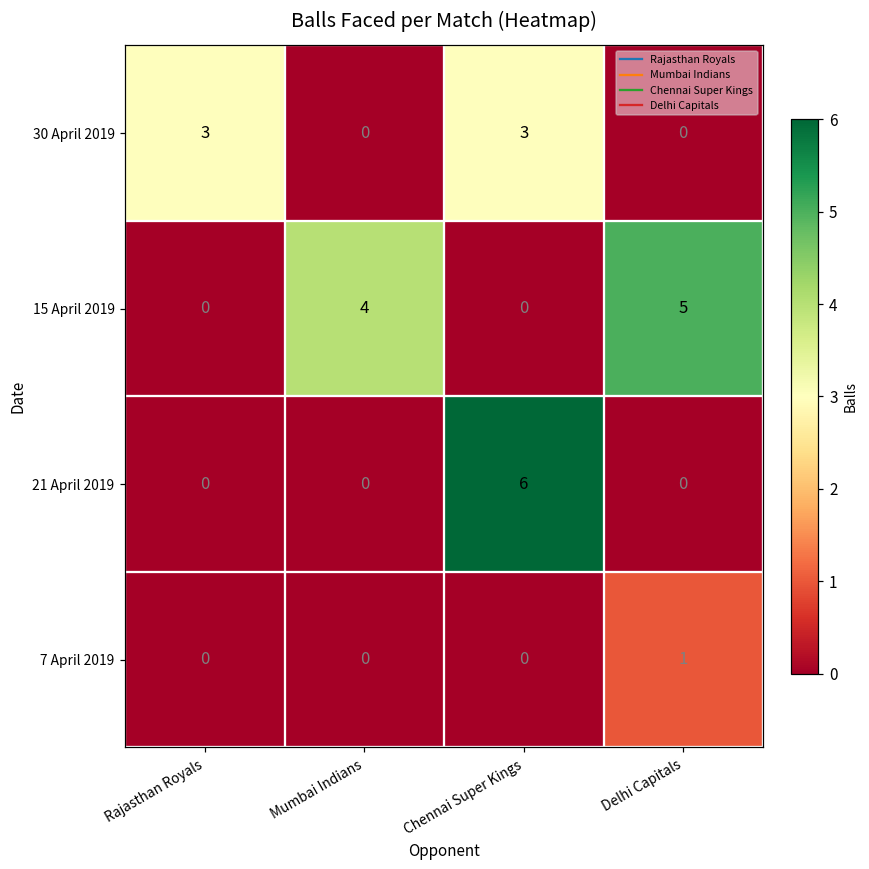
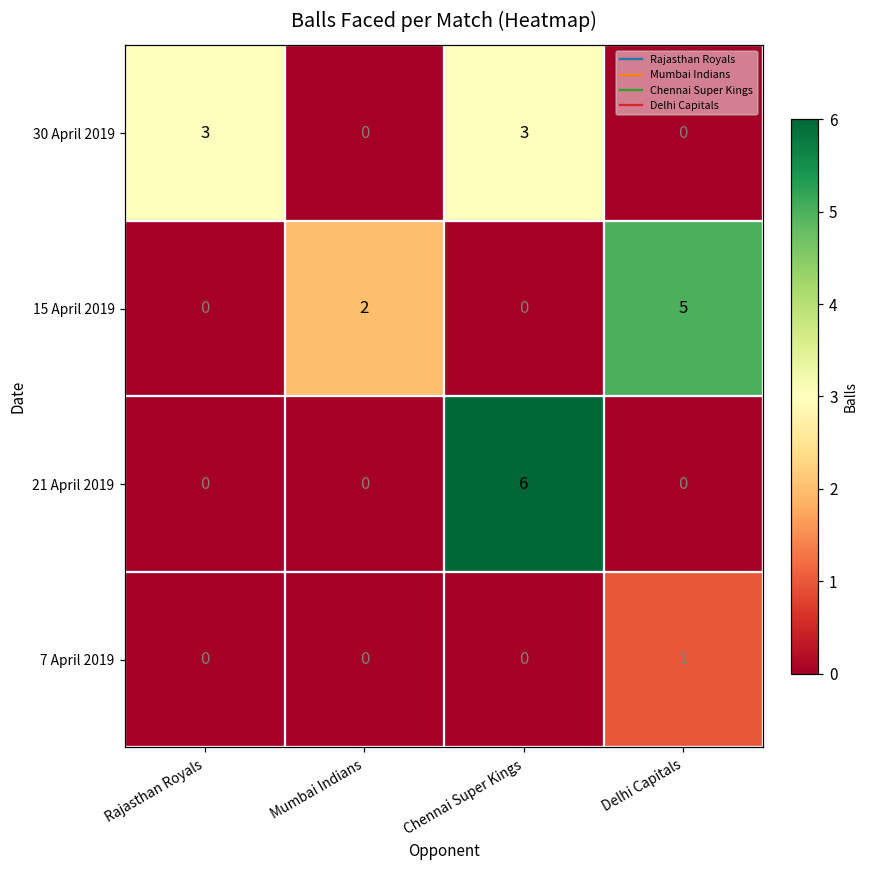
15 April 2019, Mumbai Indians: 4 -> 2
